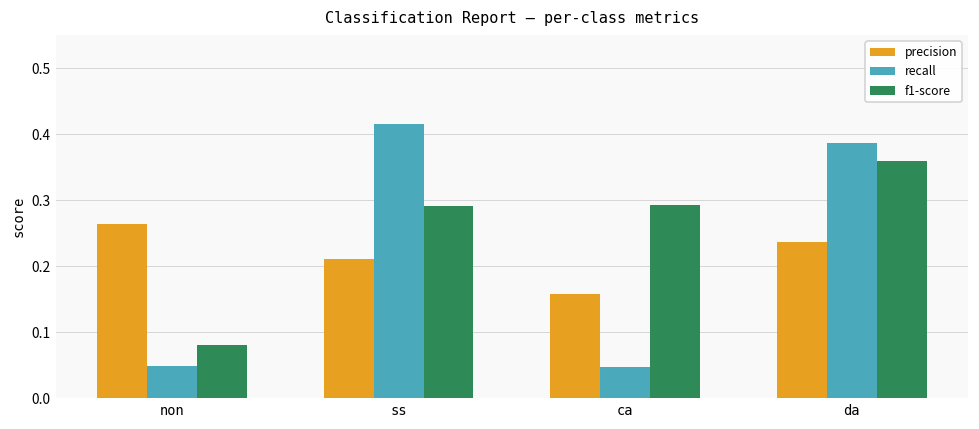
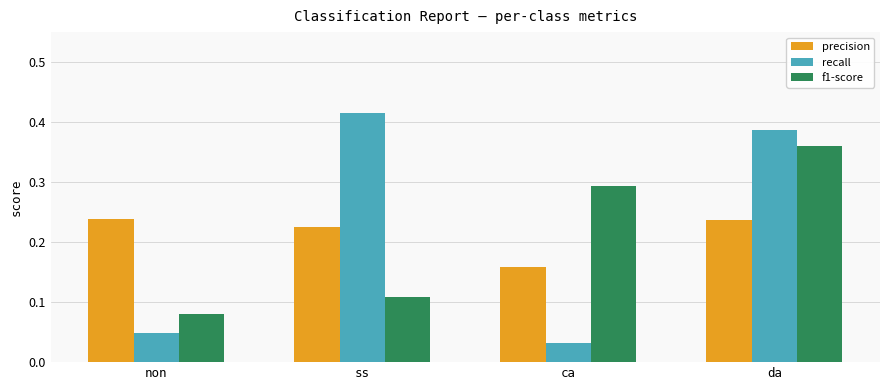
precision, non: 0.26 -> 0.24
precision, ss: 0.21 -> 0.22
f1-score, ss: 0.29 -> 0.11
recall, ca: 0.05 -> 0.03
